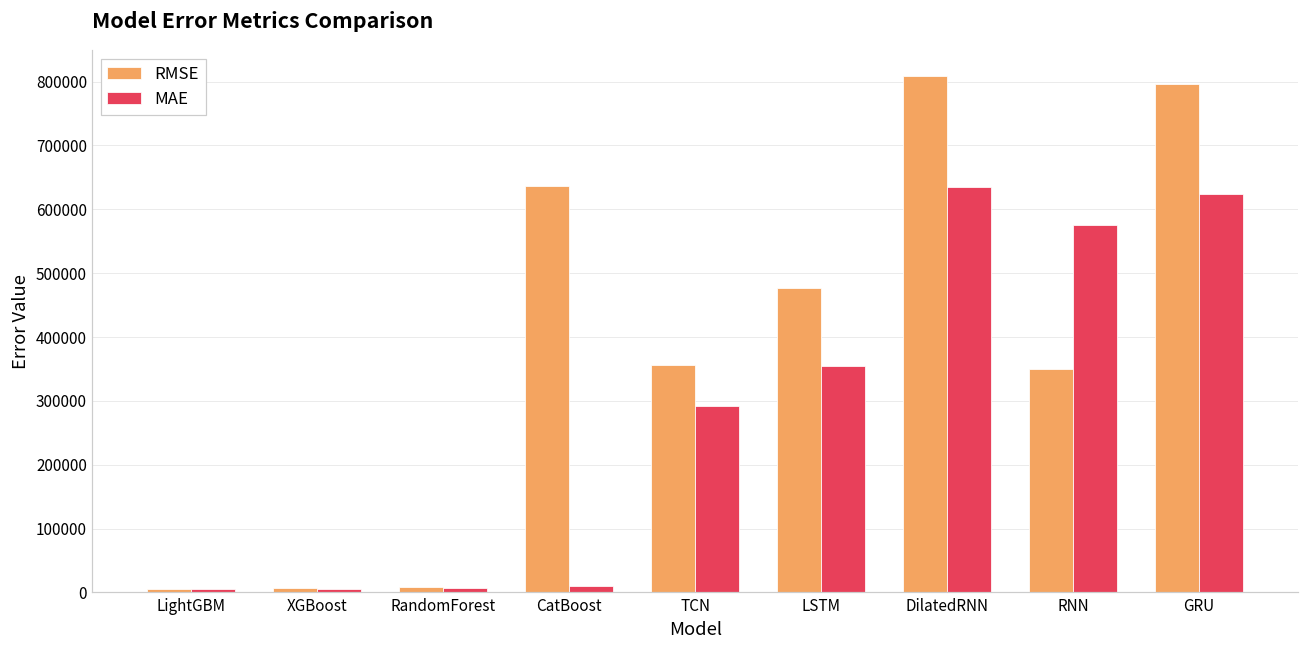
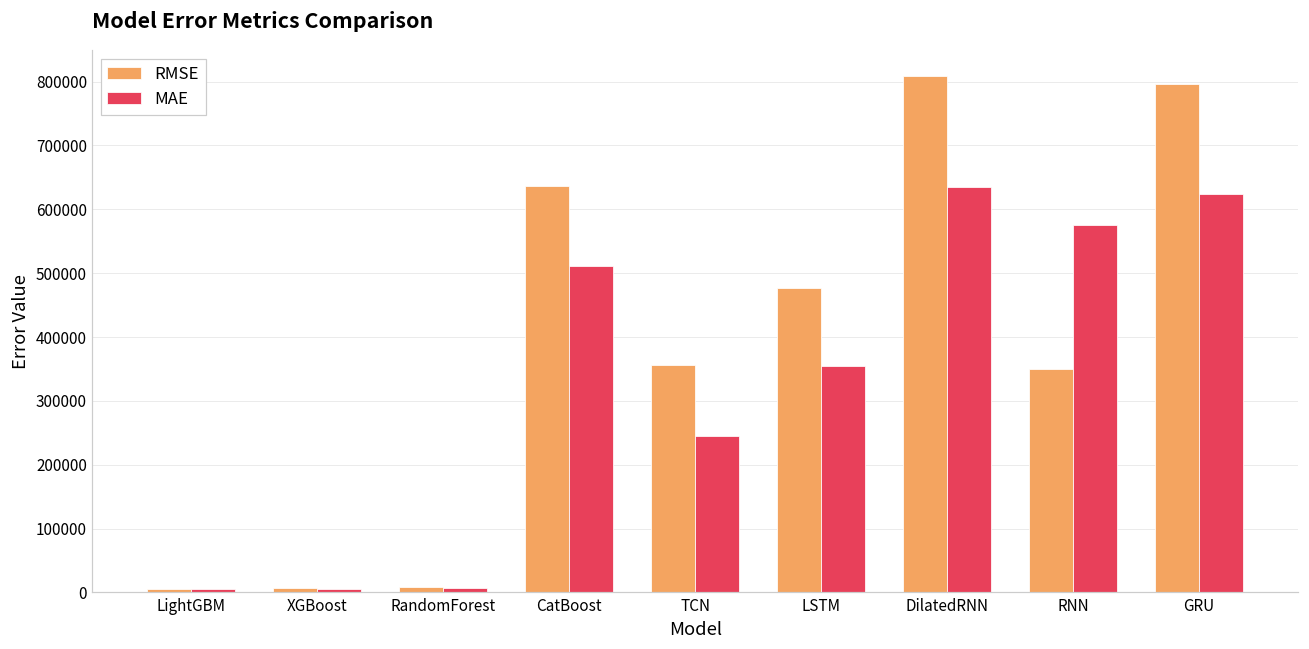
MAE, CatBoost: 10000 -> 510000
MAE, TCN: 290000 -> 250000
